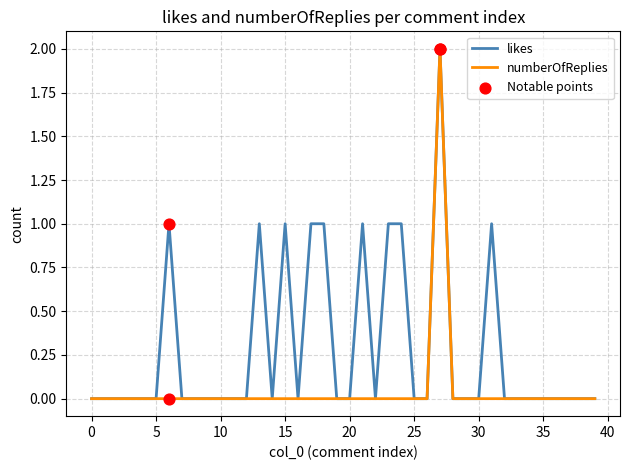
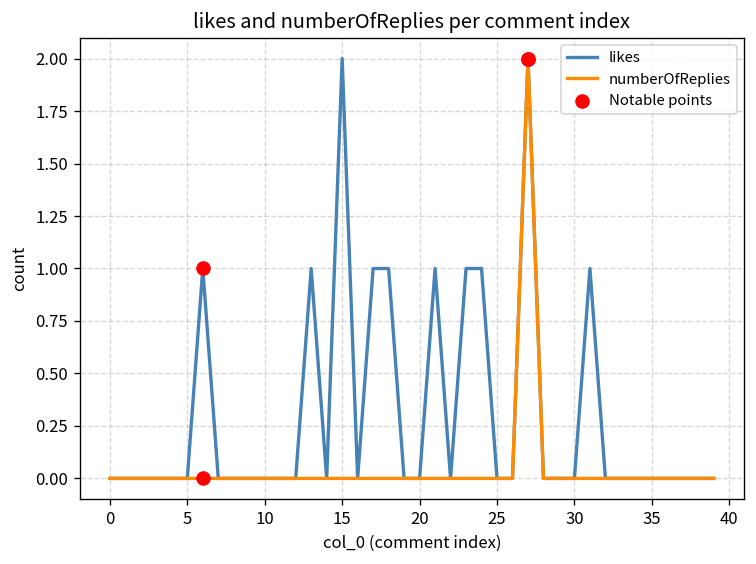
likes, 15: 1 -> 2
